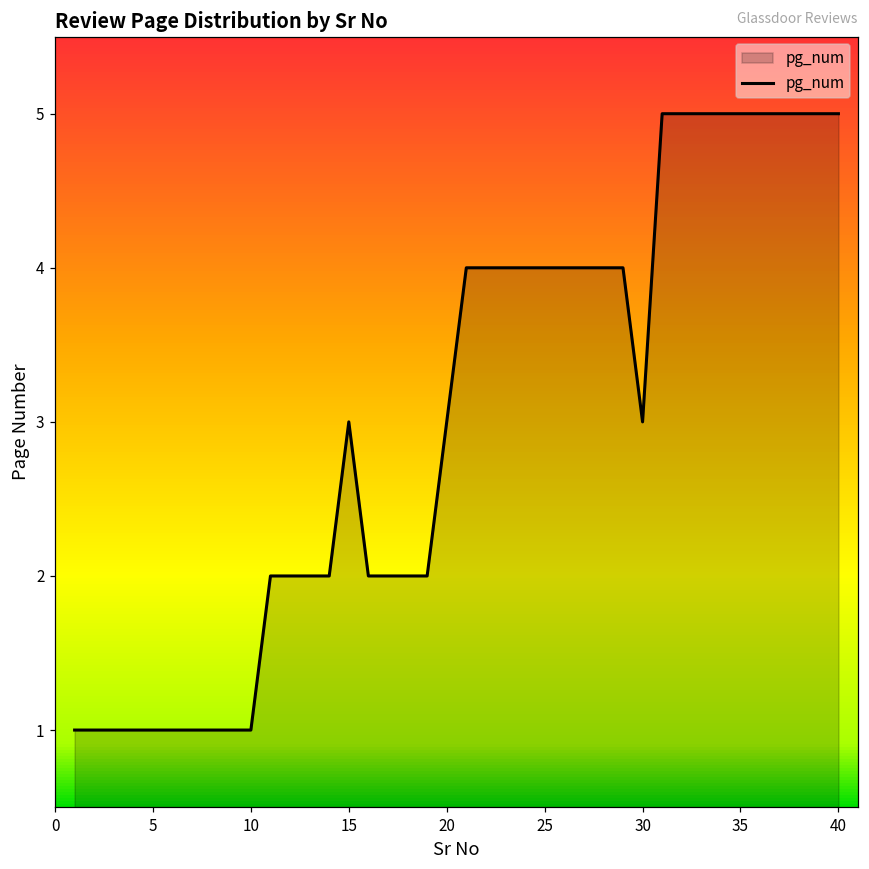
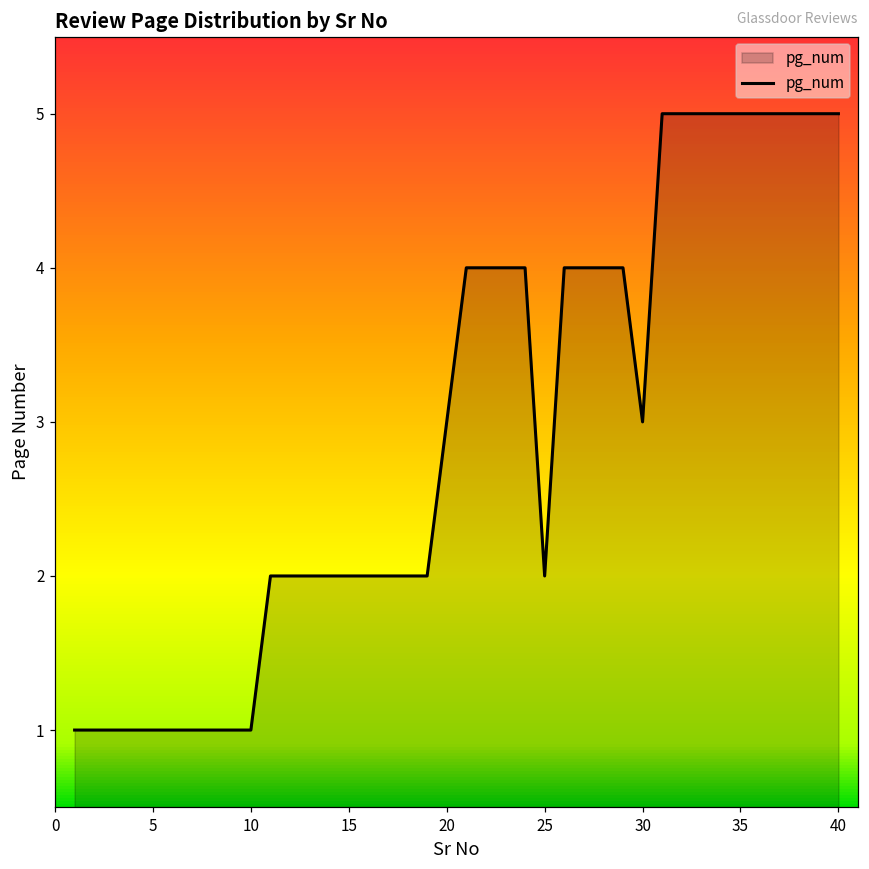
15: 3 -> 2
25: 4 -> 2
